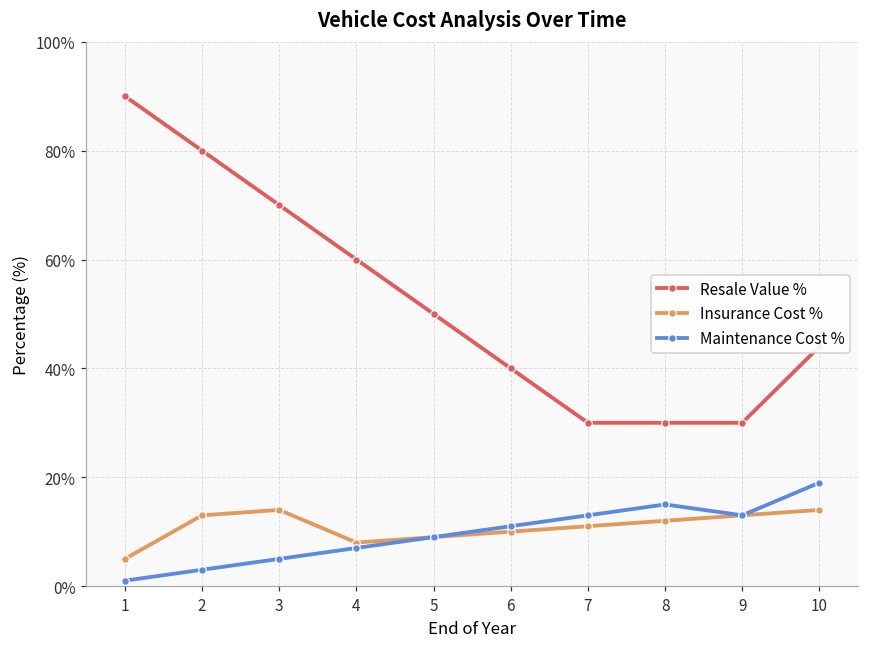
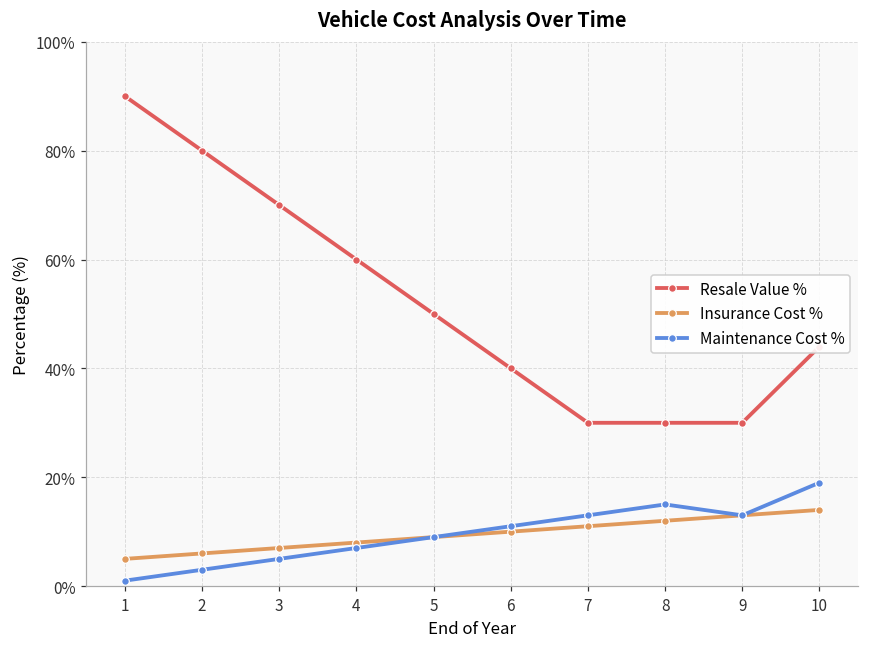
Insurance Cost %, 2: 13% -> 6%
Insurance Cost %, 3: 14% -> 7%
